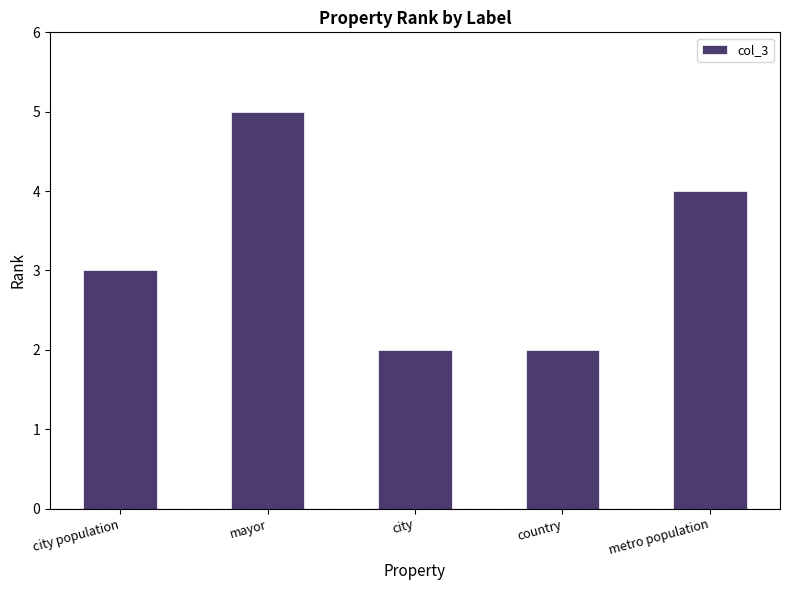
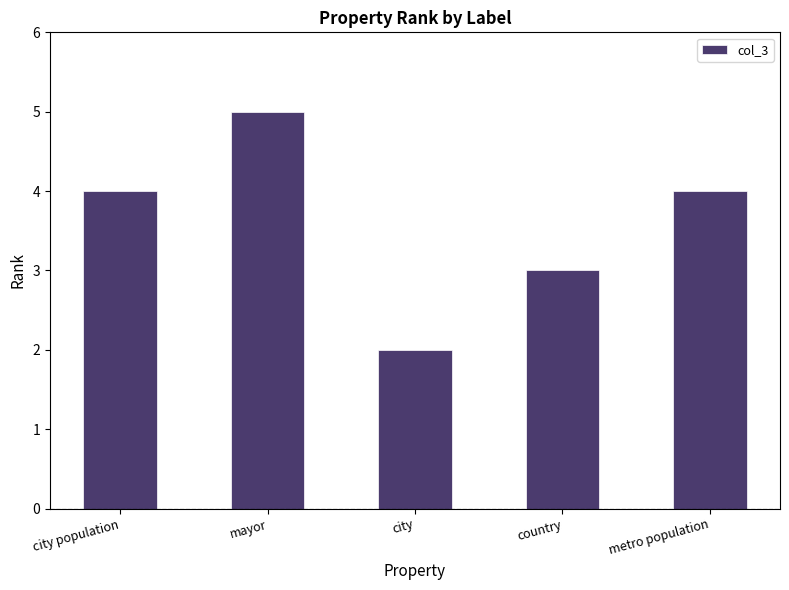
city population: 3 -> 4
country: 2 -> 3
